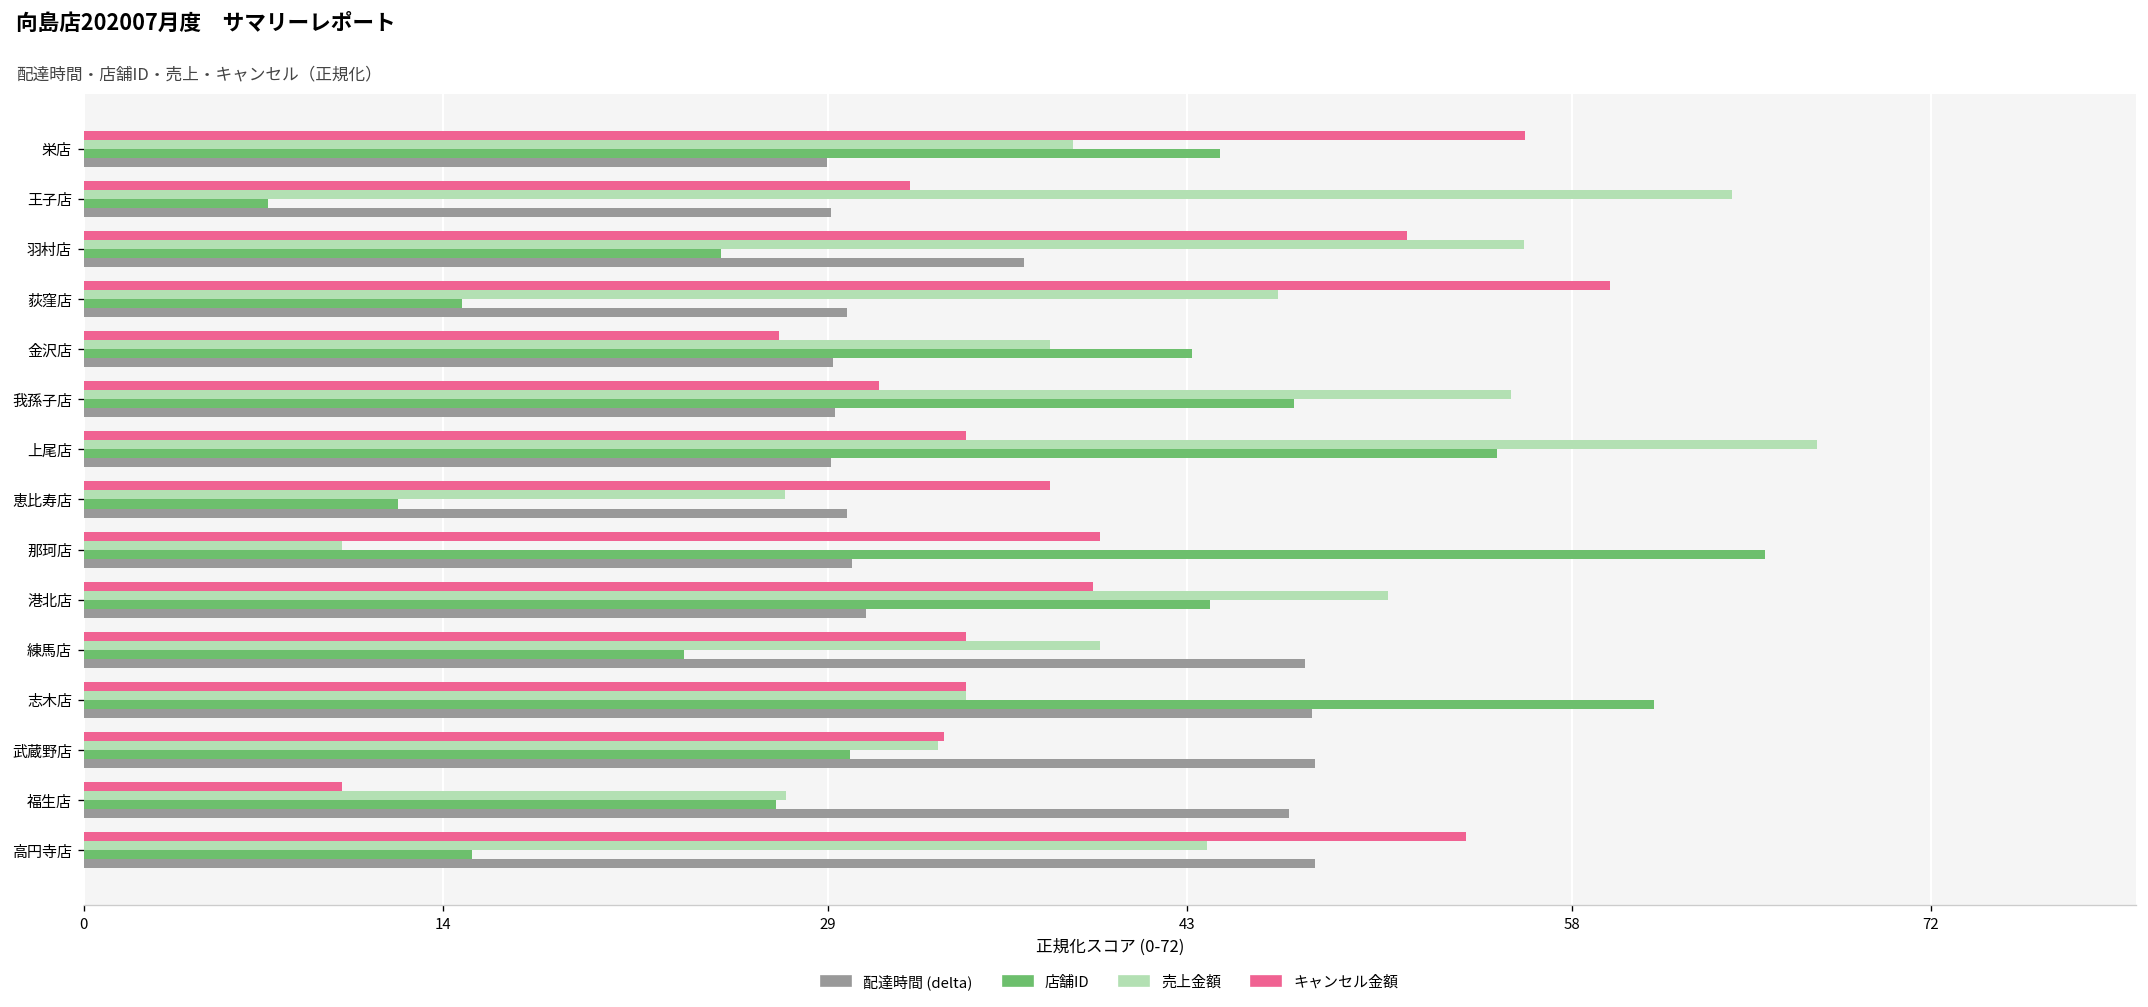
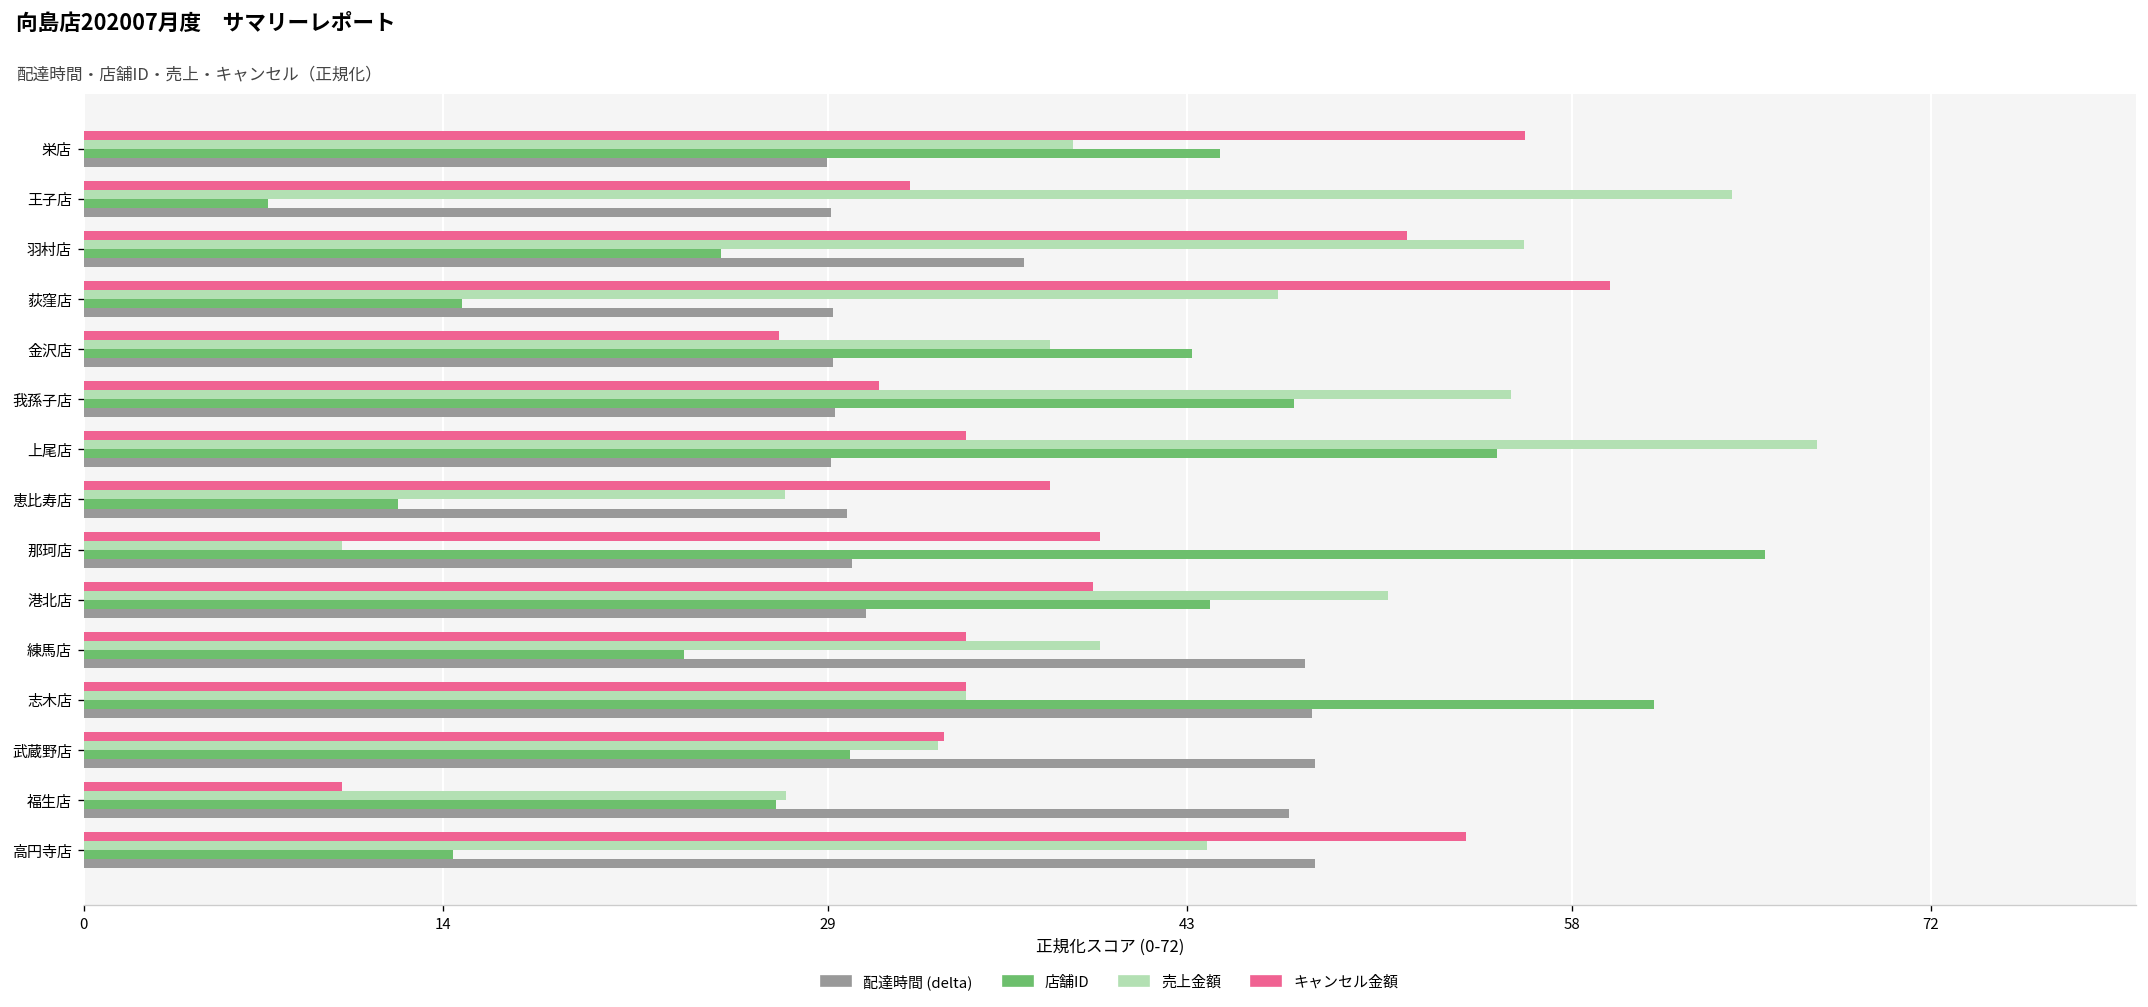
配達時間 (delta), 荻窪店: 29.7 -> 29.2
店舗ID, 高円寺店: 15.1 -> 14.4
